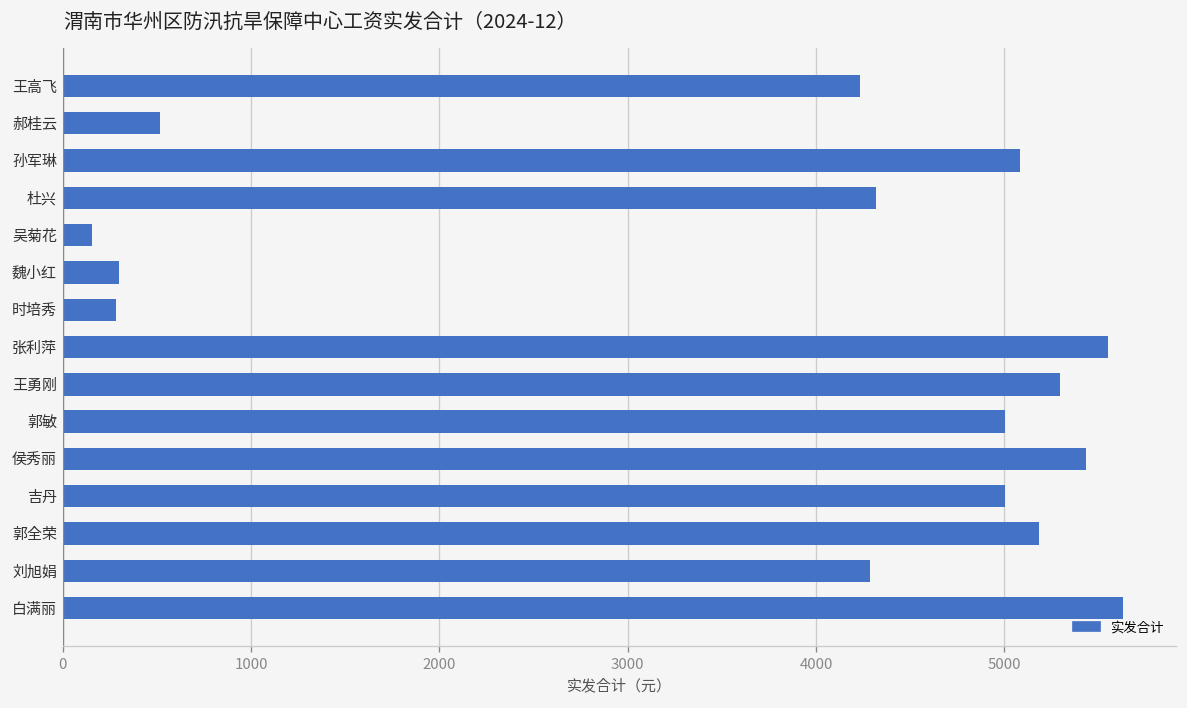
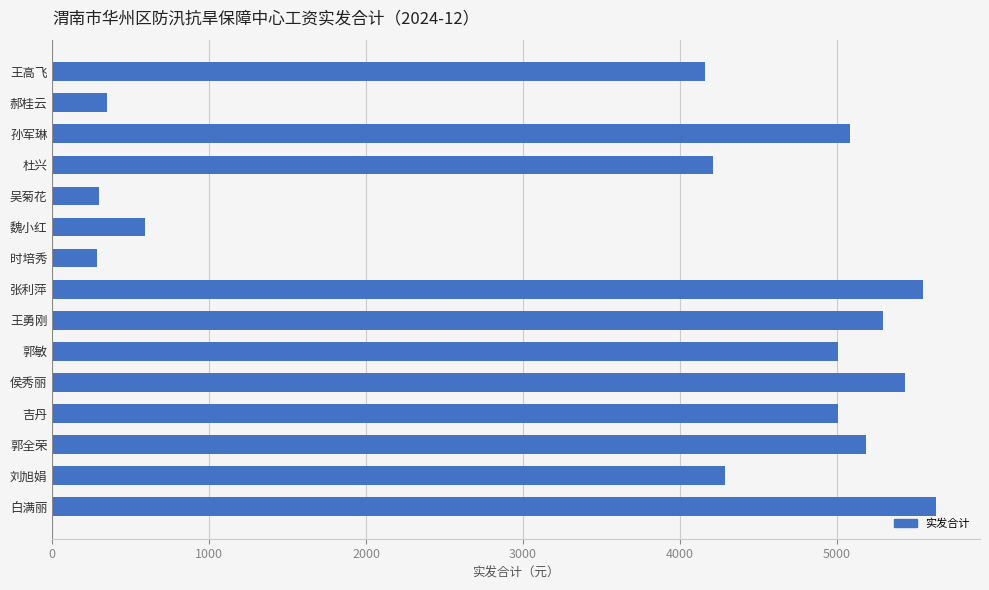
王高飞: 4230 -> 4160
郝桂云: 520 -> 350
杜兴: 4320 -> 4210
吴菊花: 160 -> 300
魏小红: 300 -> 590
